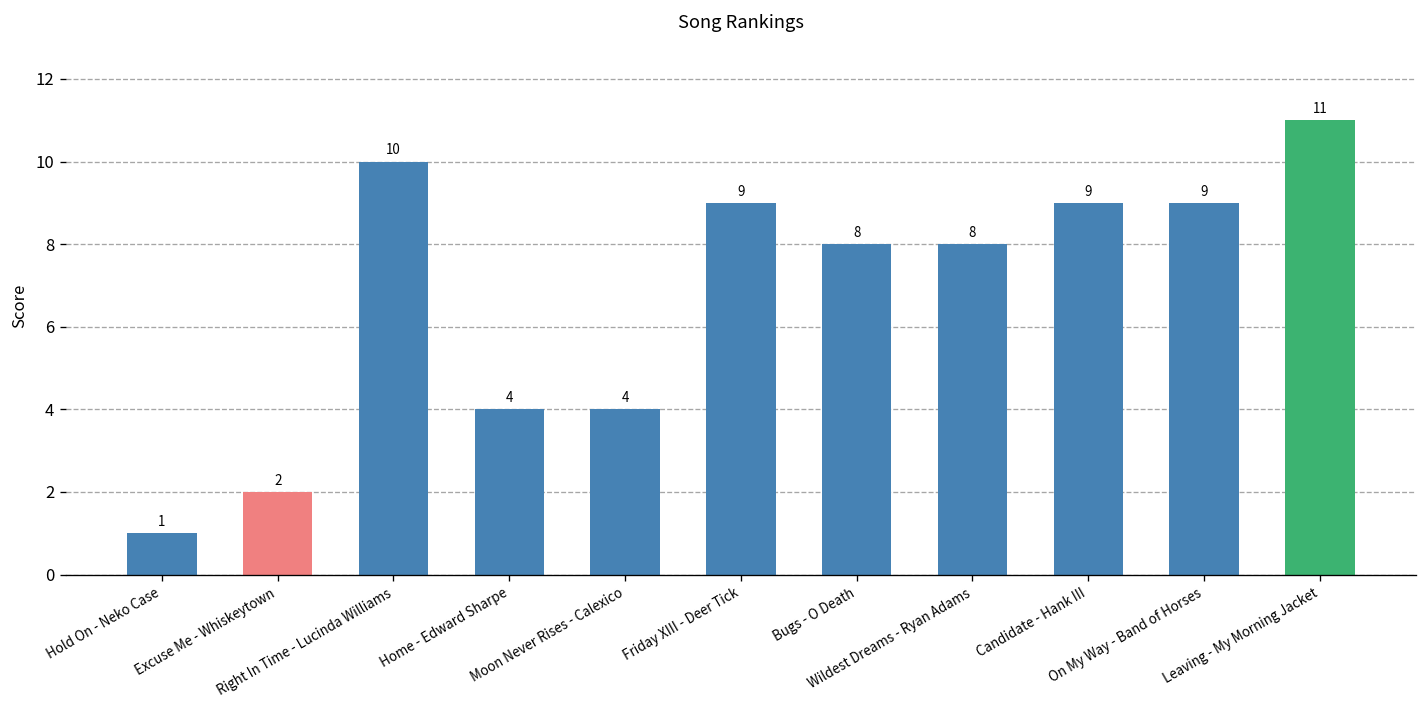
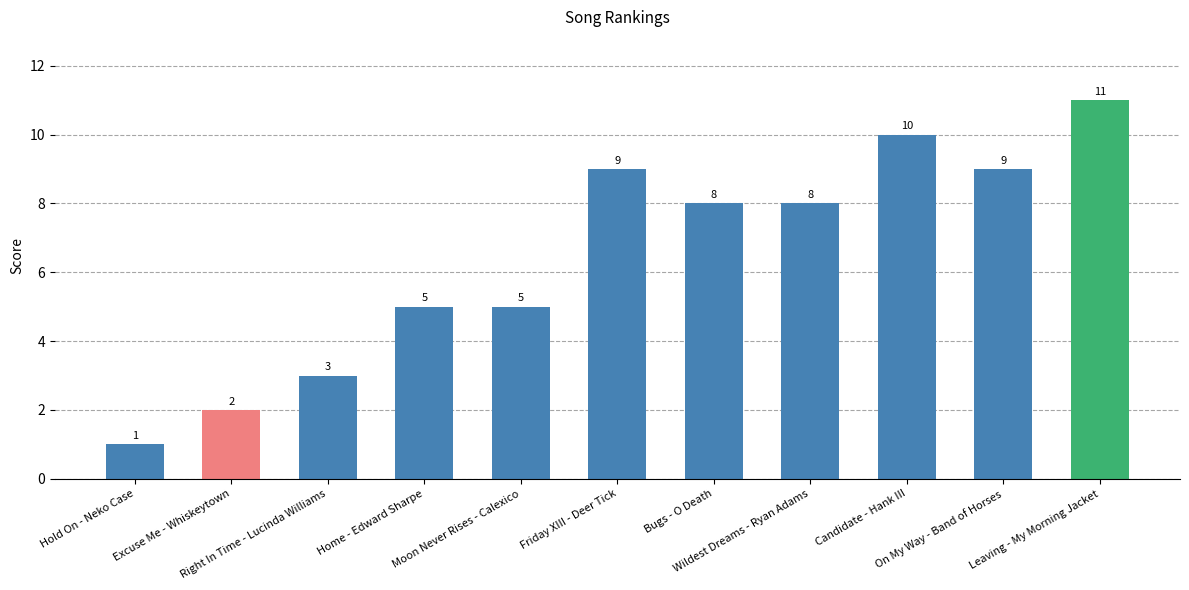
Right In Time - Lucinda Williams: 10 -> 3
Home - Edward Sharpe: 4 -> 5
Moon Never Rises - Calexico: 4 -> 5
Candidate - Hank III: 9 -> 10
